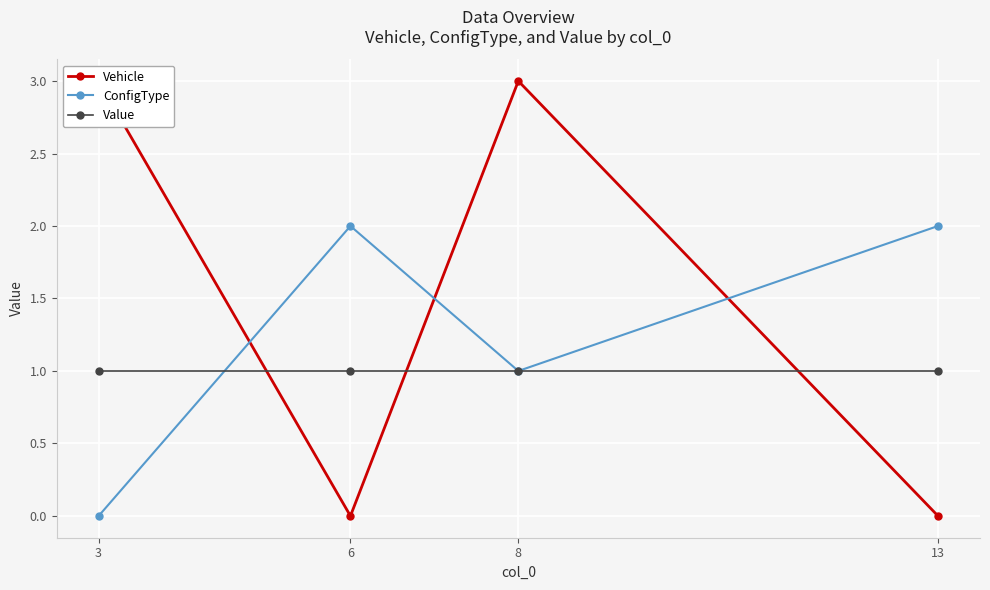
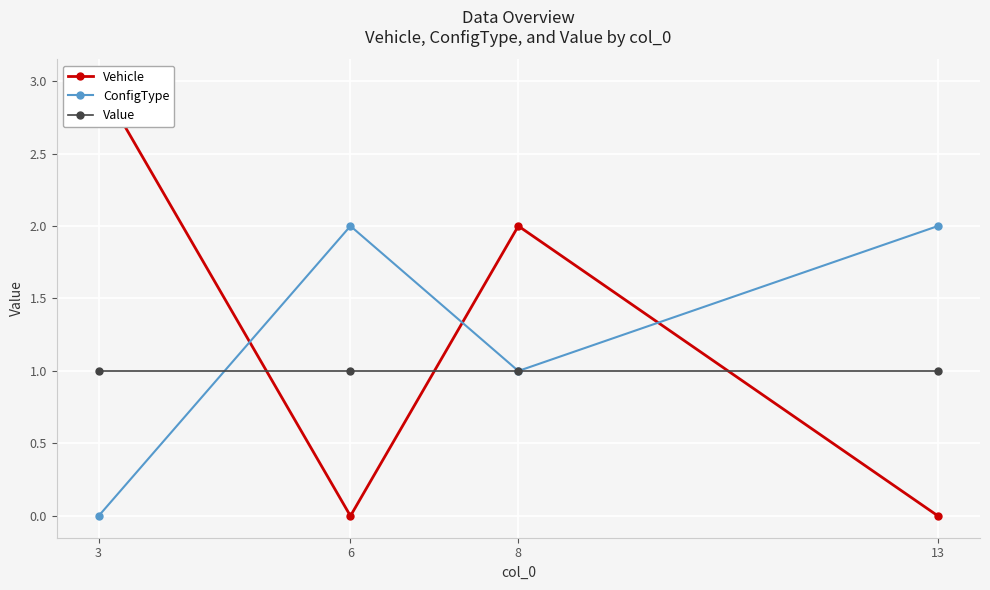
Vehicle, 8: 3 -> 2
